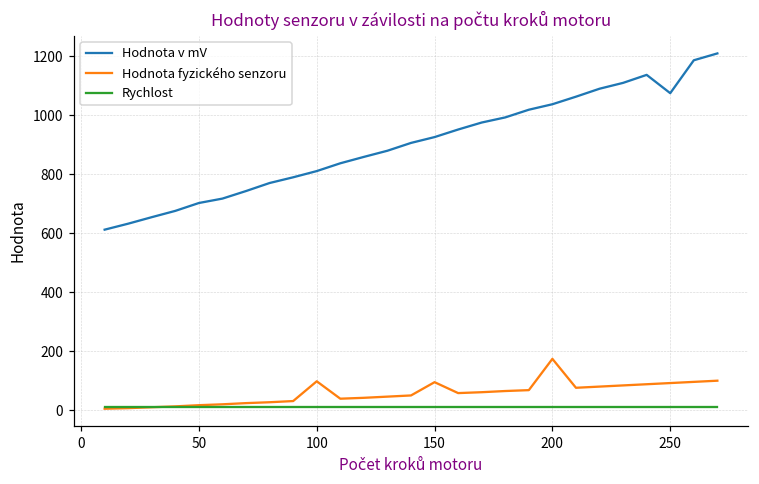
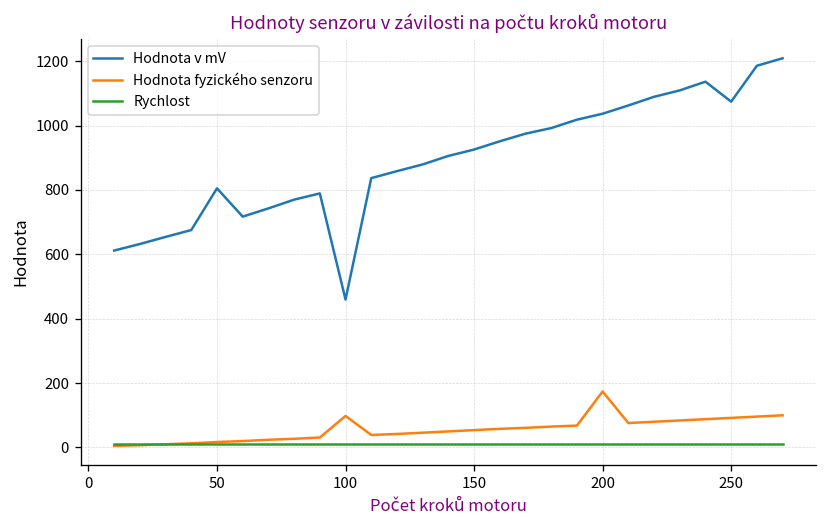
Hodnota v mV, 50: 700 -> 810
Hodnota v mV, 100: 810 -> 460
Hodnota fyzického senzoru, 150: 100 -> 50
